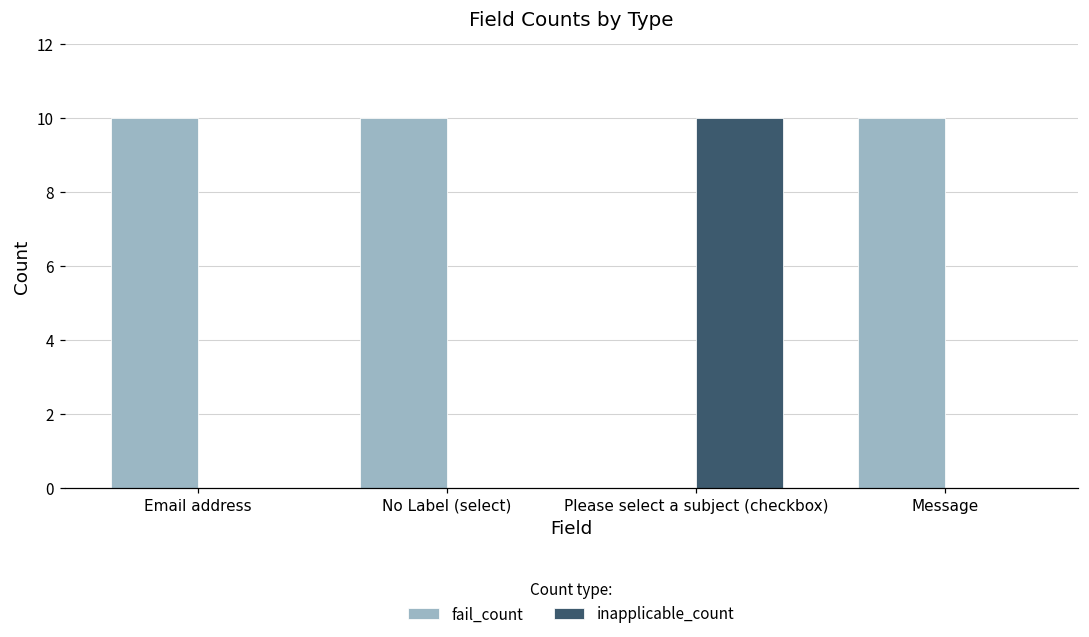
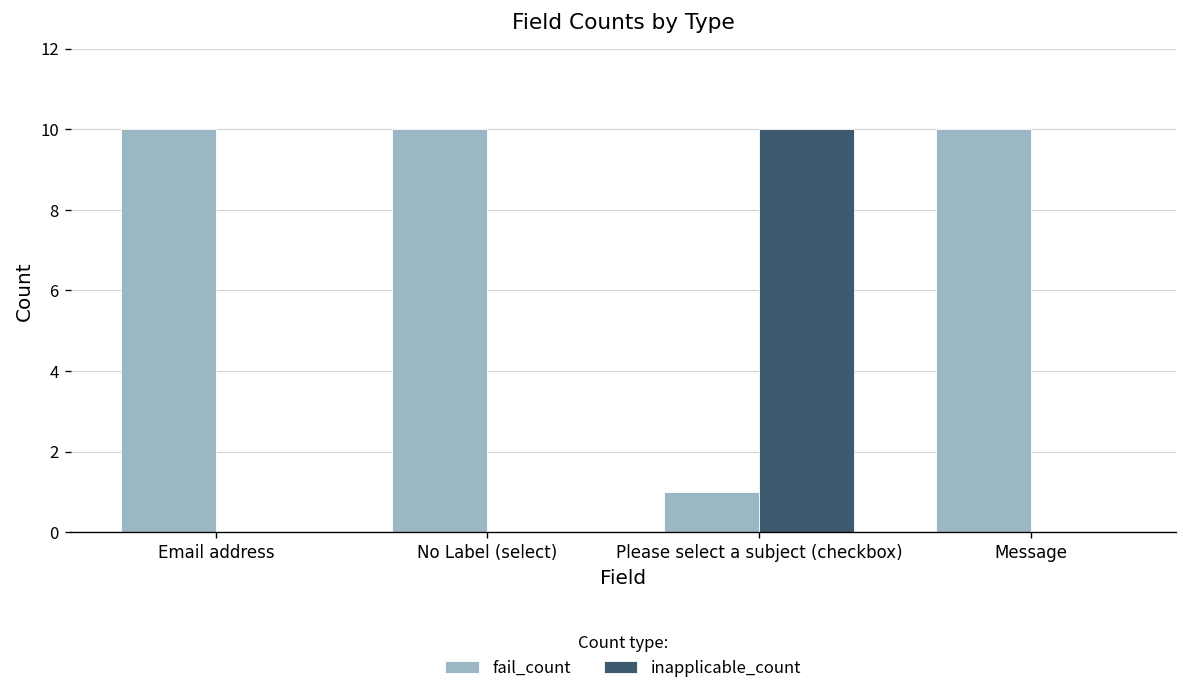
fail_count, Please select a subject (checkbox): 0 -> 1
